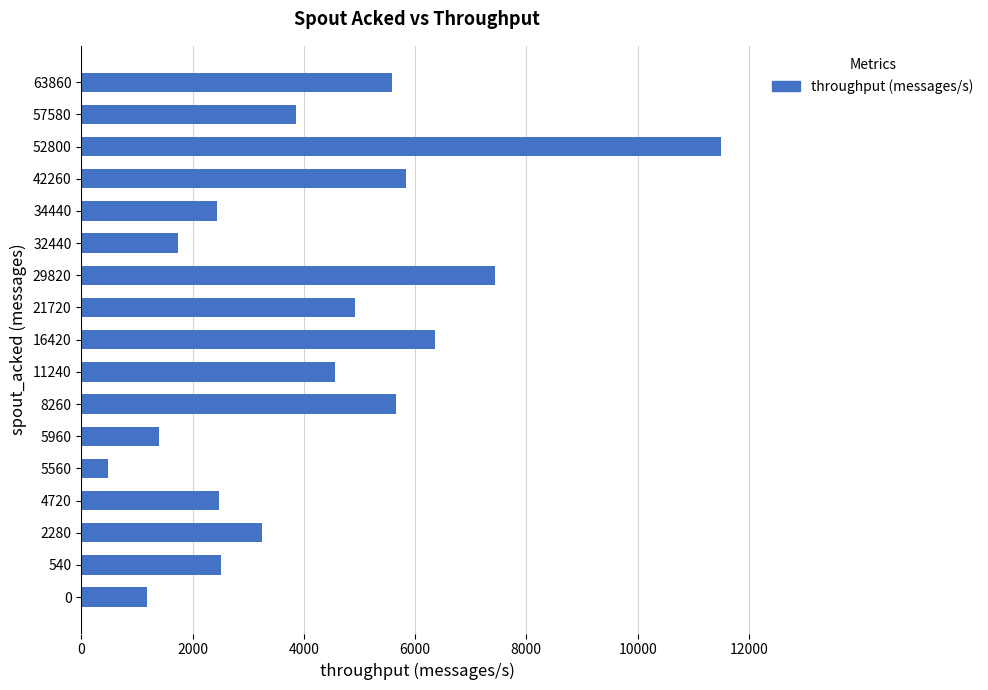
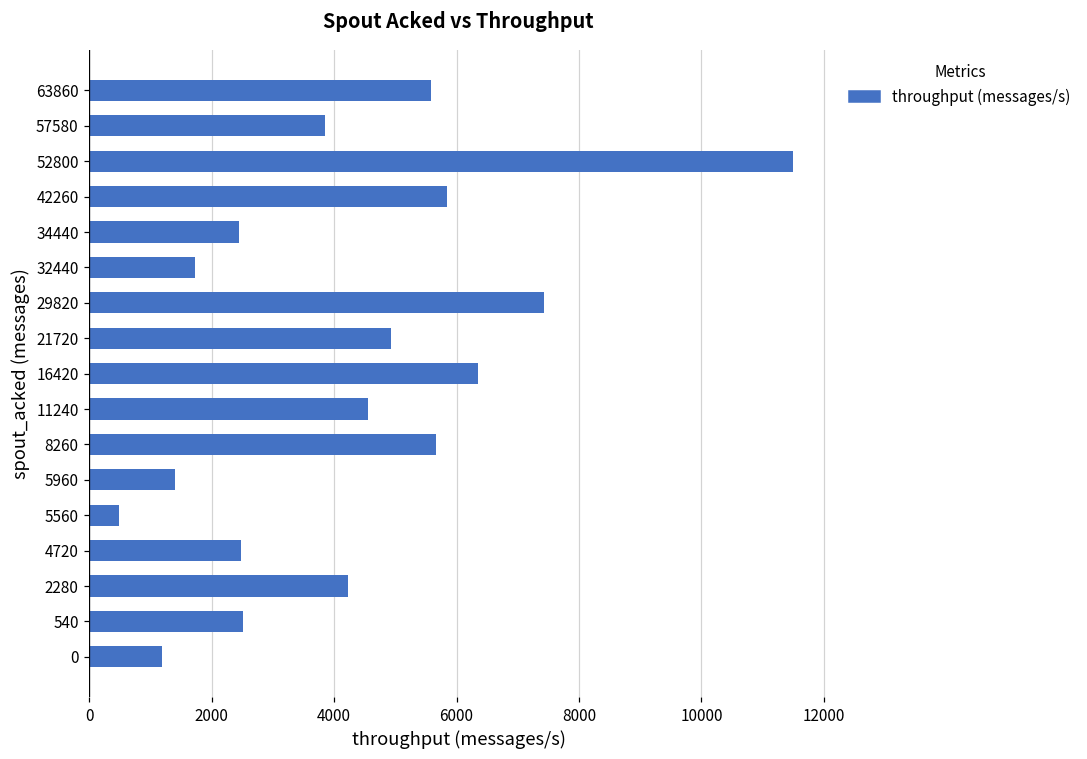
2280: 3300 -> 4200
